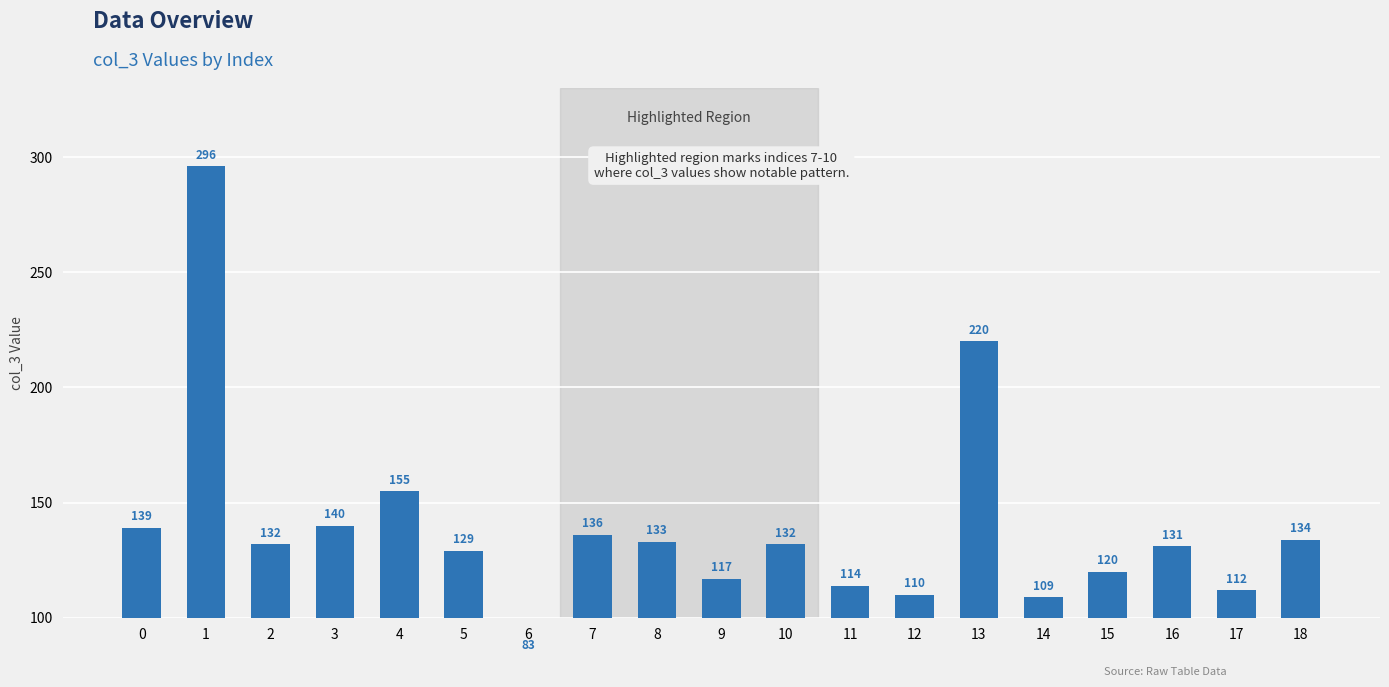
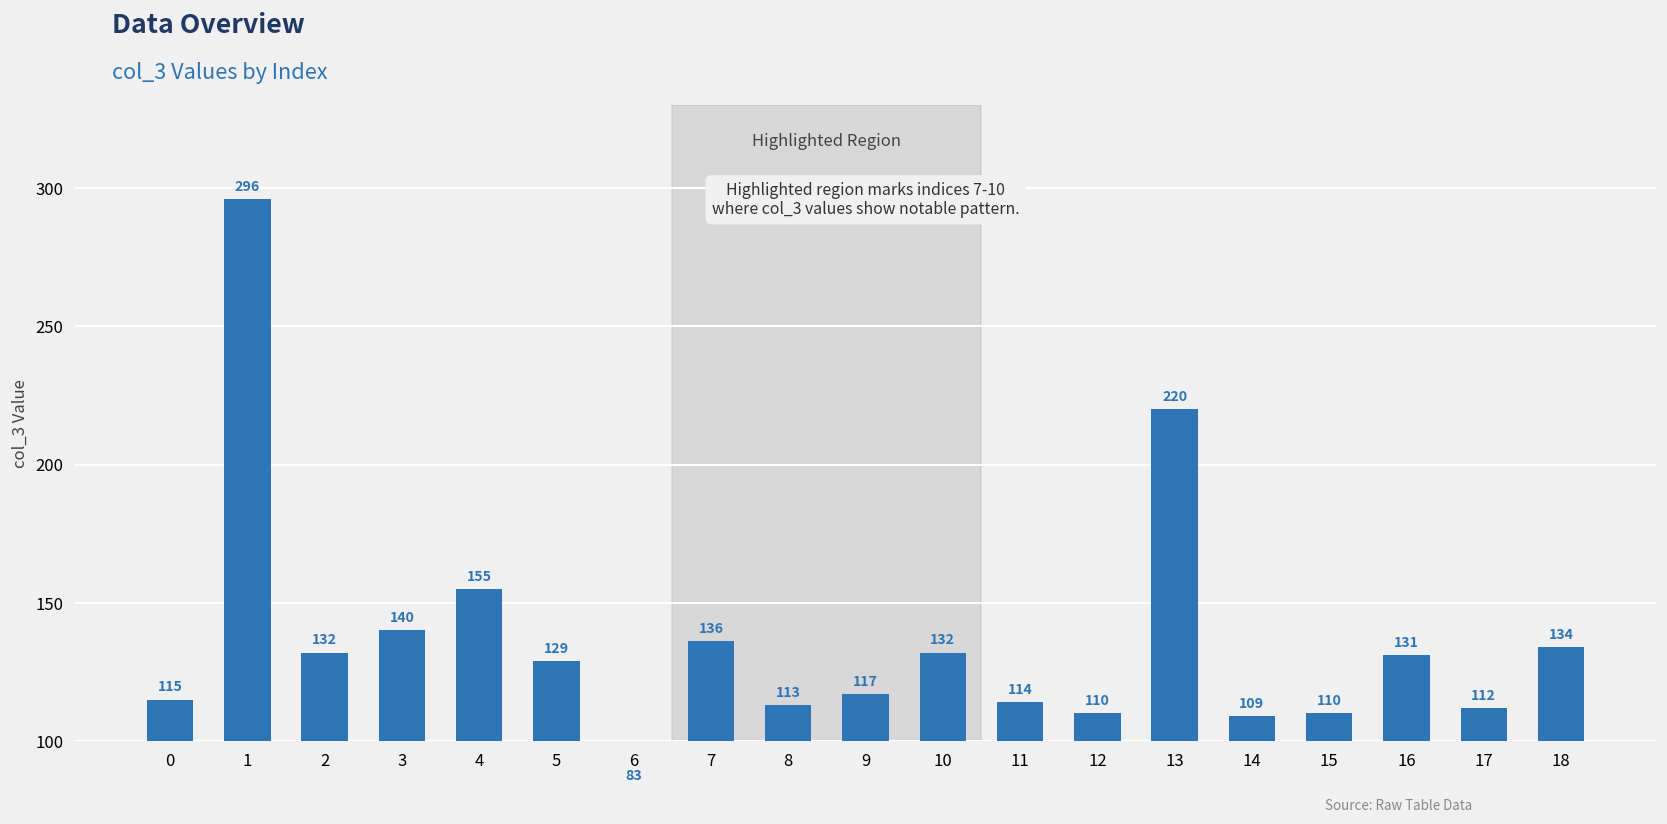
0: 139 -> 115
8: 133 -> 113
15: 120 -> 110
